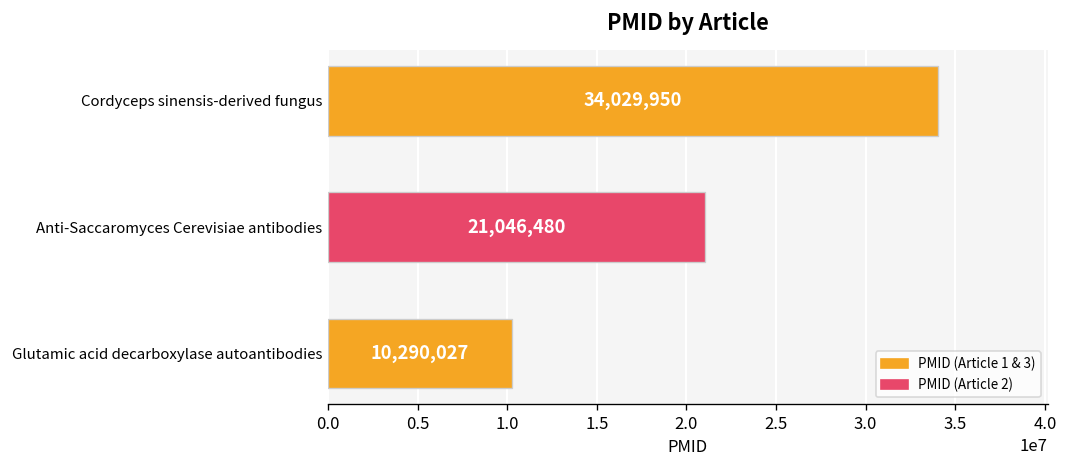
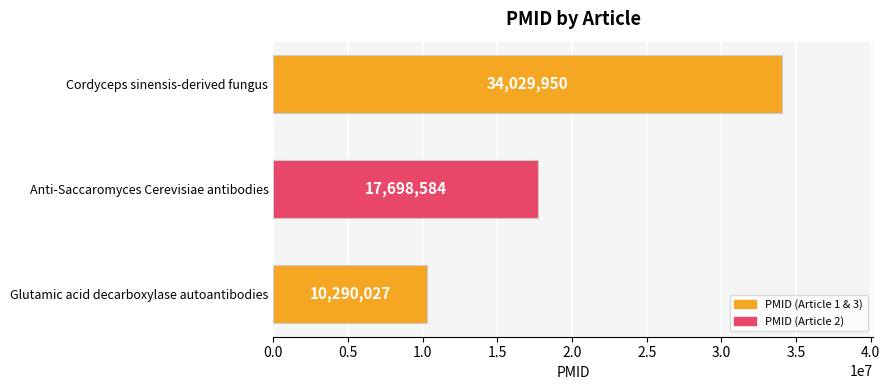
Anti-Saccaromyces Cerevisiae antibodies: 21,046,480 -> 17,698,584
